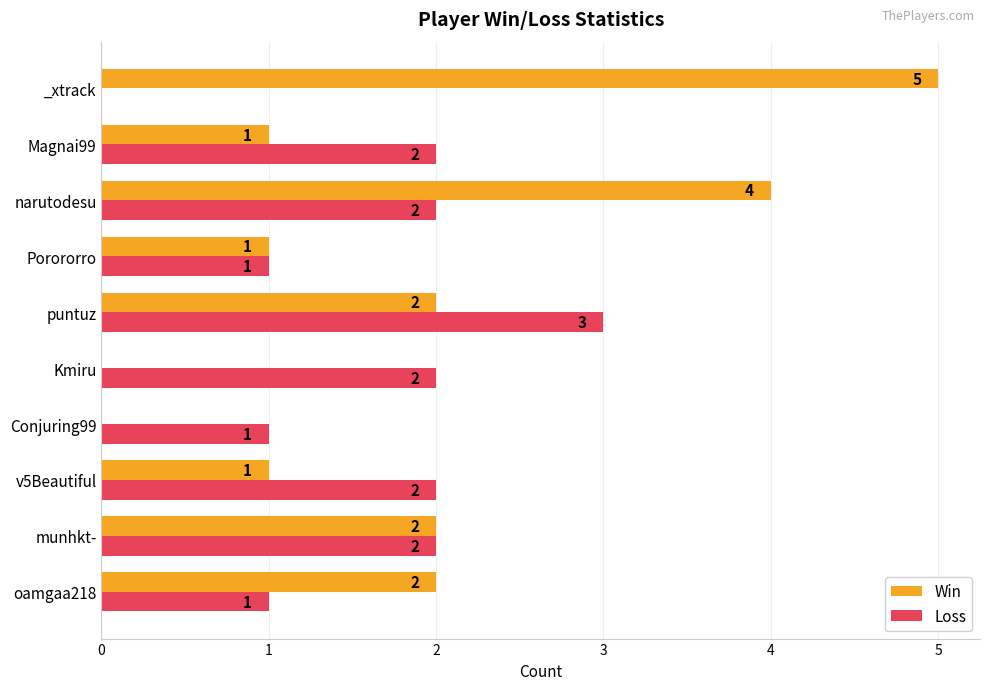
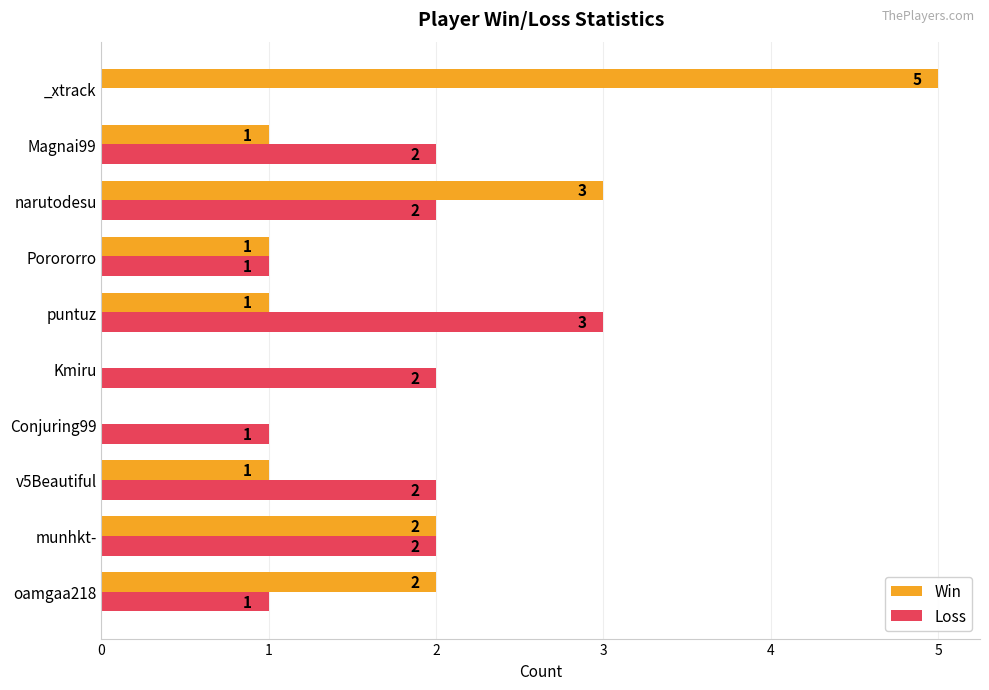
Win, narutodesu: 4 -> 3
Win, puntuz: 2 -> 1
